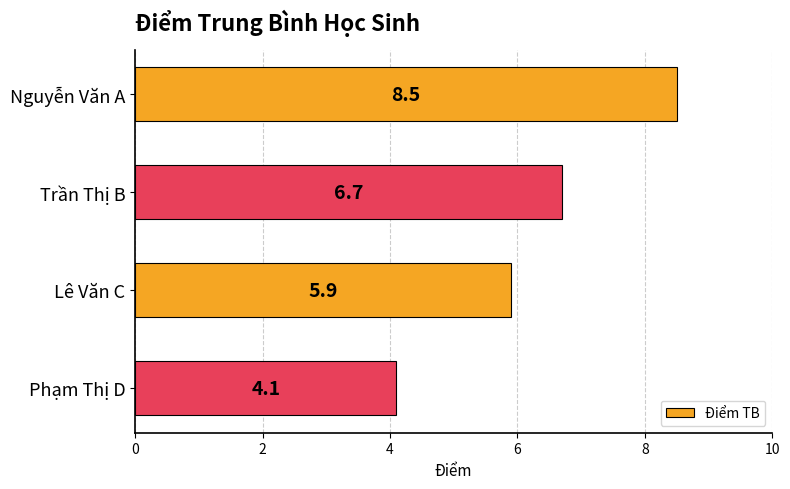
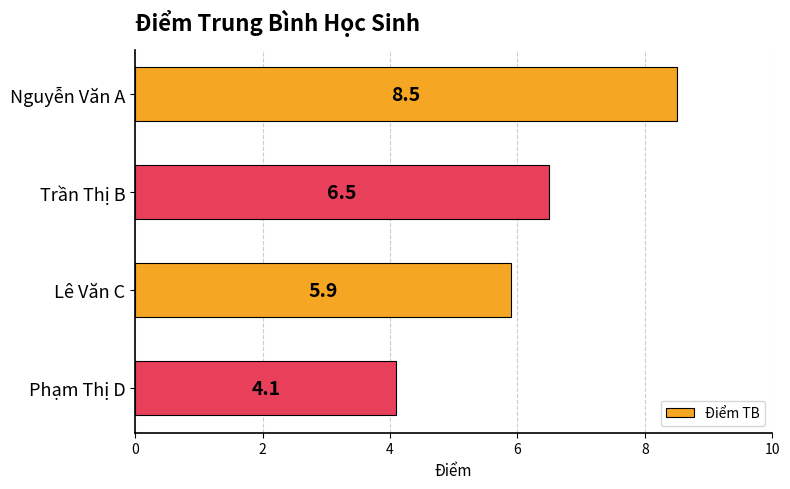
Điểm TB, Trần Thị B: 6.7 -> 6.5
